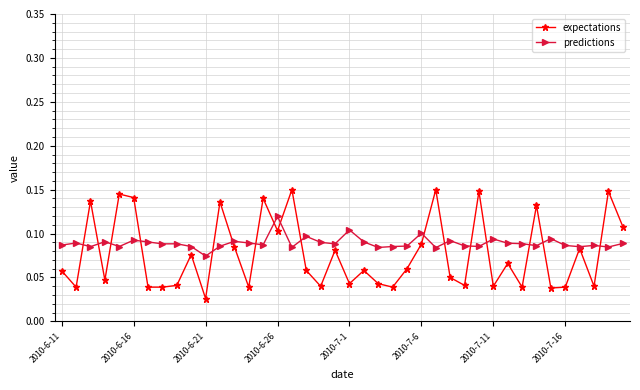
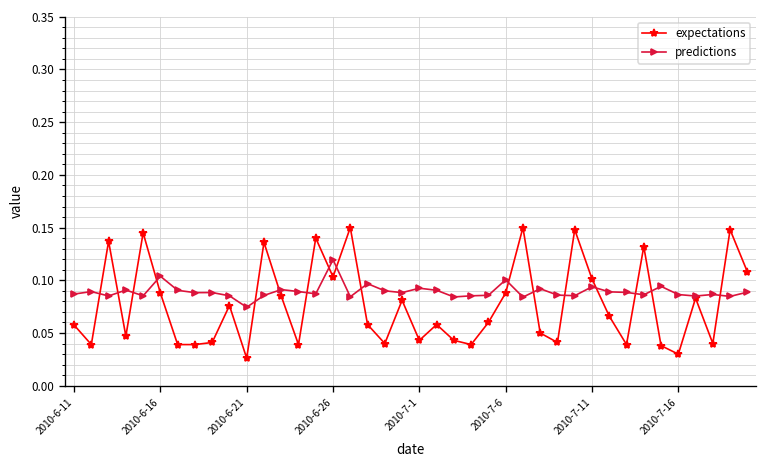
expectations, 2010-6-16: 0.14 -> 0.09
predictions, 2010-6-16: 0.09 -> 0.10
predictions, 2010-7-1: 0.10 -> 0.09
expectations, 2010-7-11: 0.04 -> 0.10
expectations, 2010-7-16: 0.04 -> 0.03
